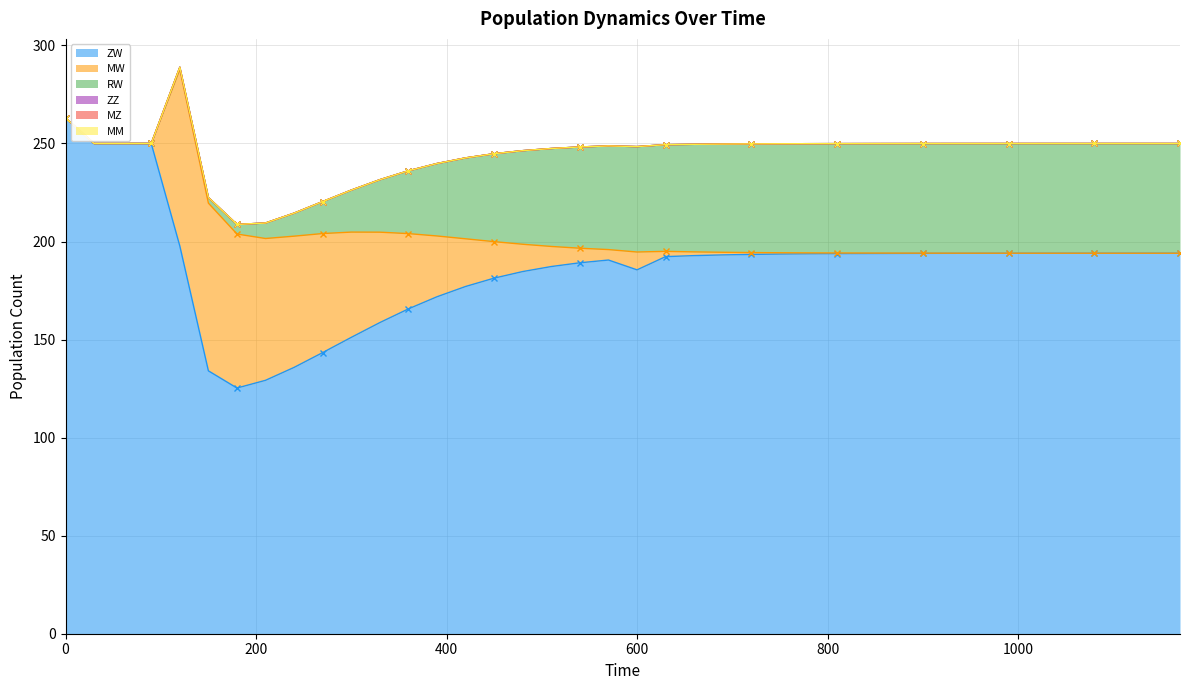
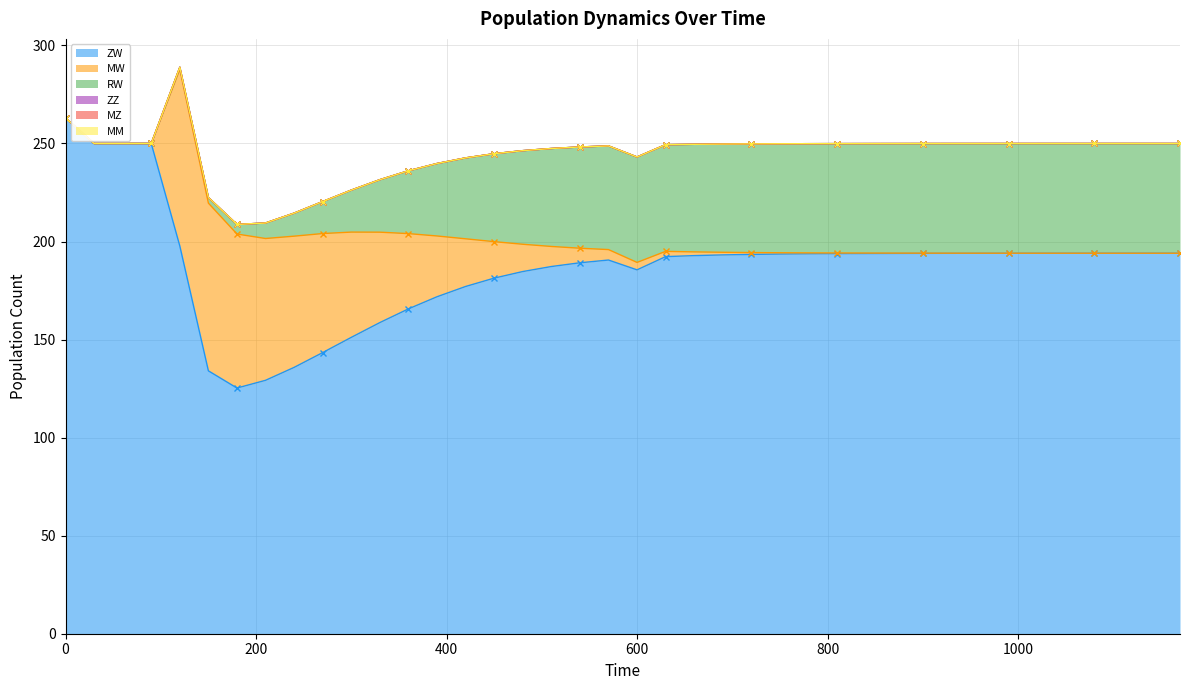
MW, 600: 9 -> 4
